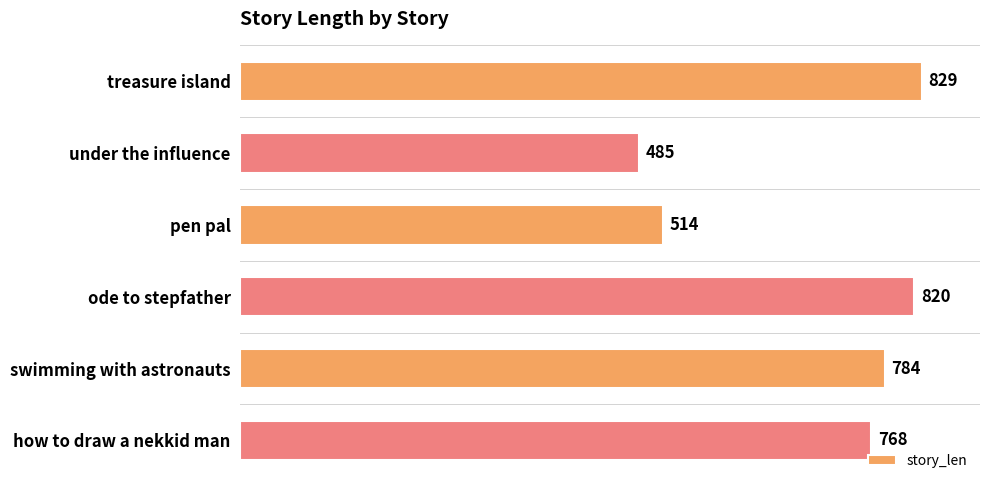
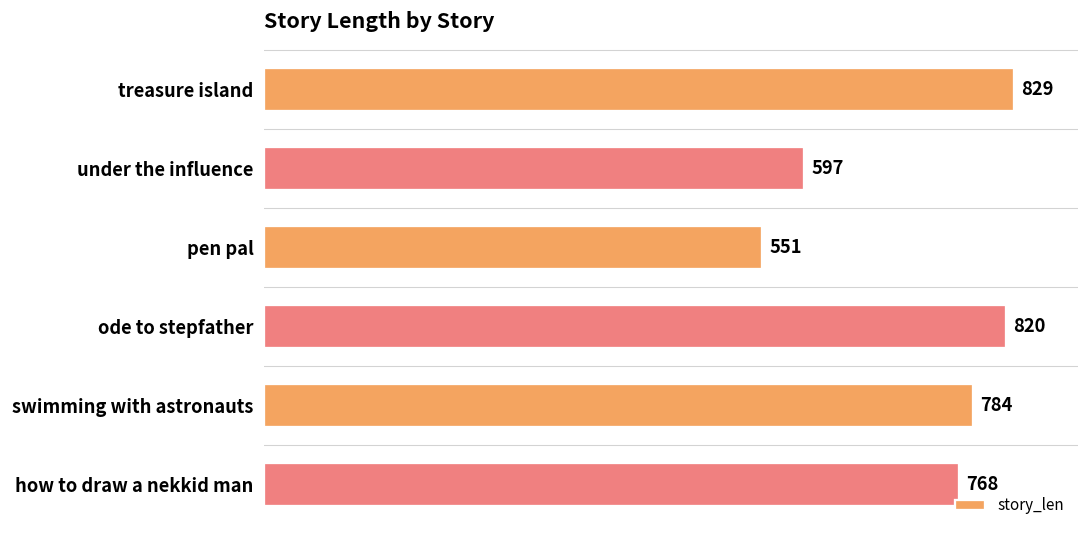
under the influence: 485 -> 597
pen pal: 514 -> 551
